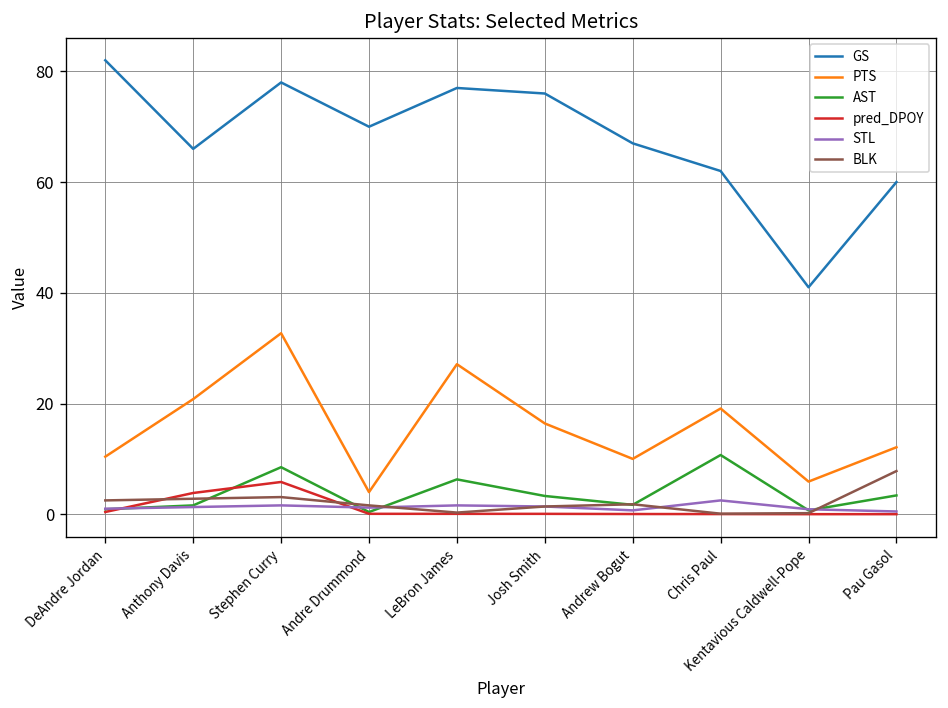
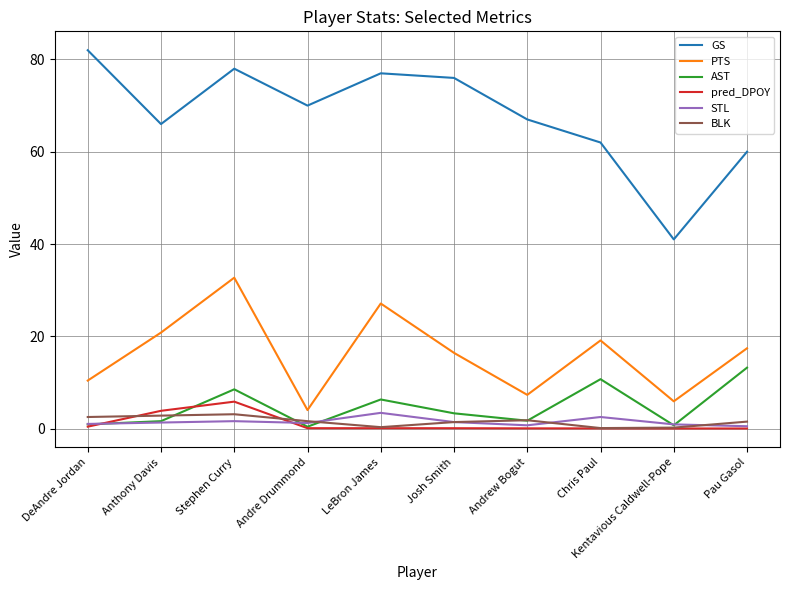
STL, LeBron James: 2 -> 3
PTS, Andrew Bogut: 10 -> 7
PTS, Pau Gasol: 12 -> 17
AST, Pau Gasol: 3 -> 13
BLK, Pau Gasol: 8 -> 2
